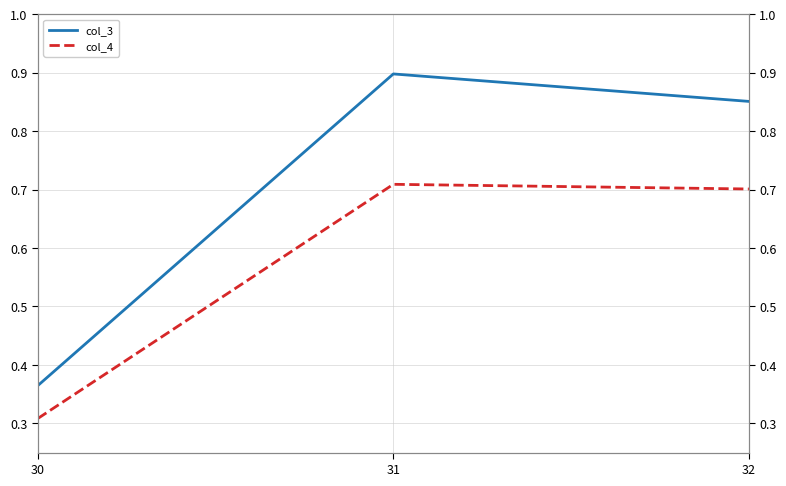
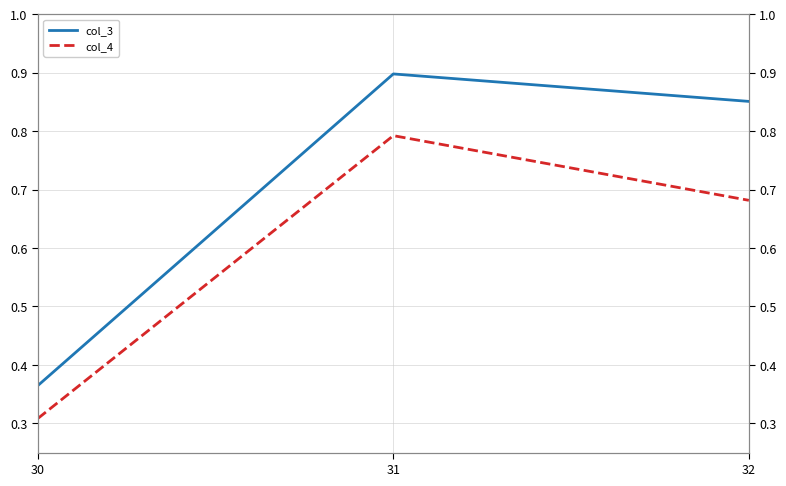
col_4, 31: 0.71 -> 0.79
col_4, 32: 0.70 -> 0.68
